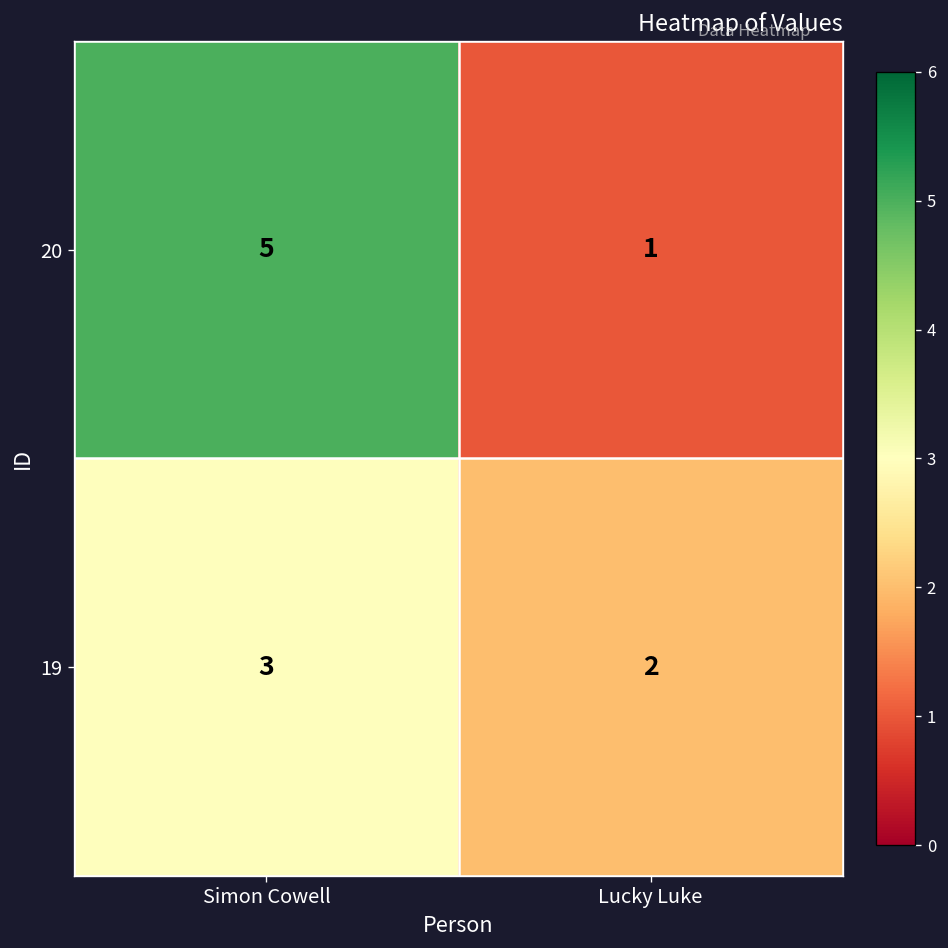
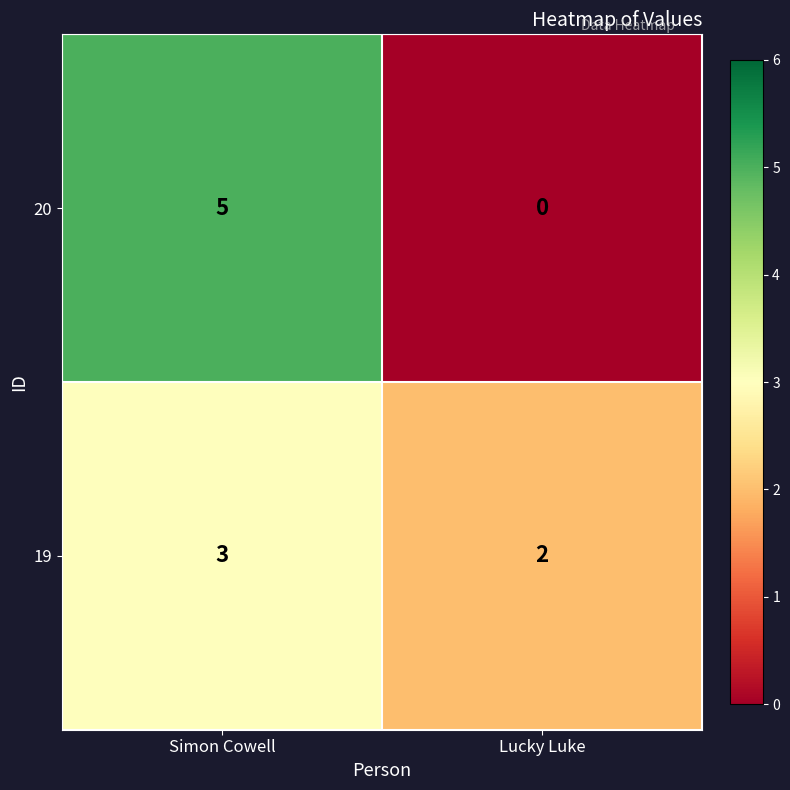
20, Lucky Luke: 1 -> 0
